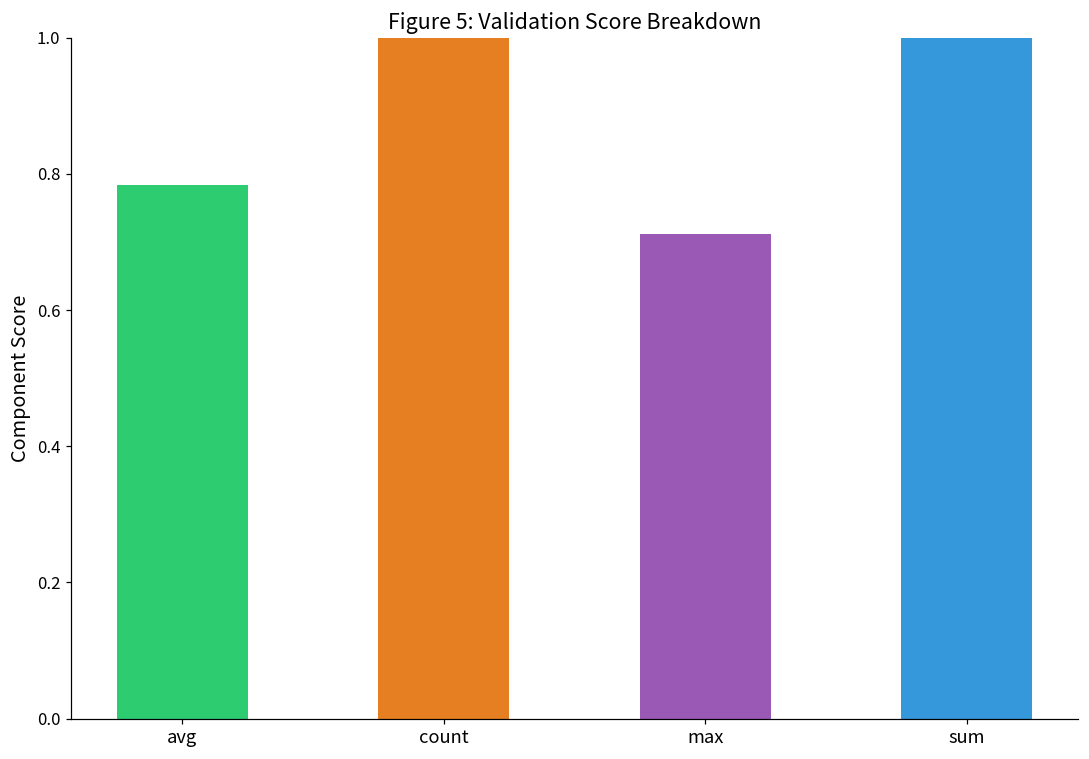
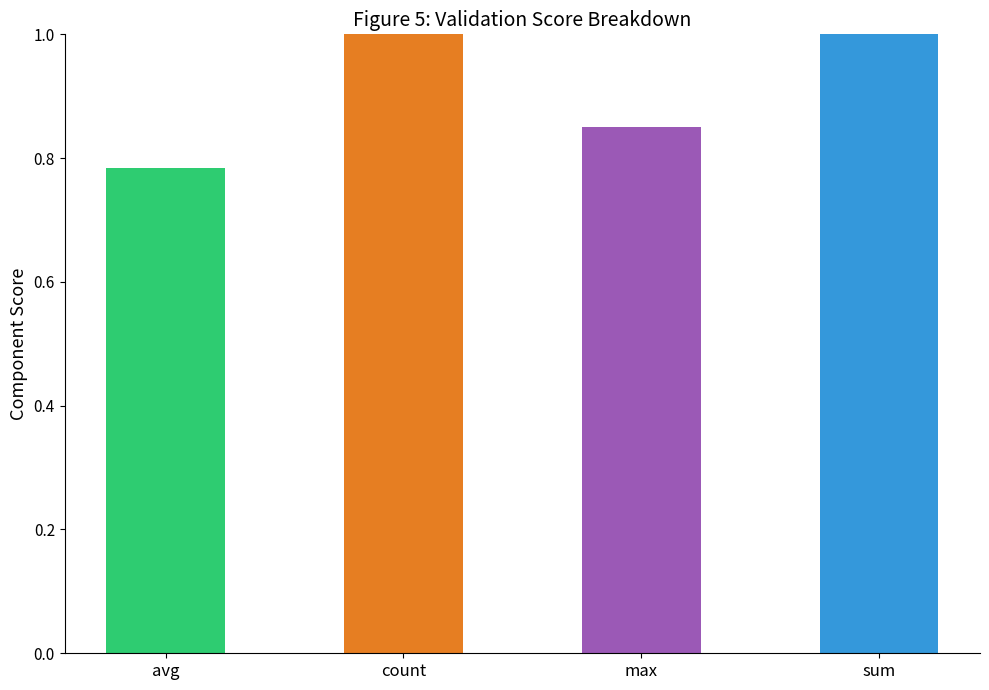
max: 0.71 -> 0.85
